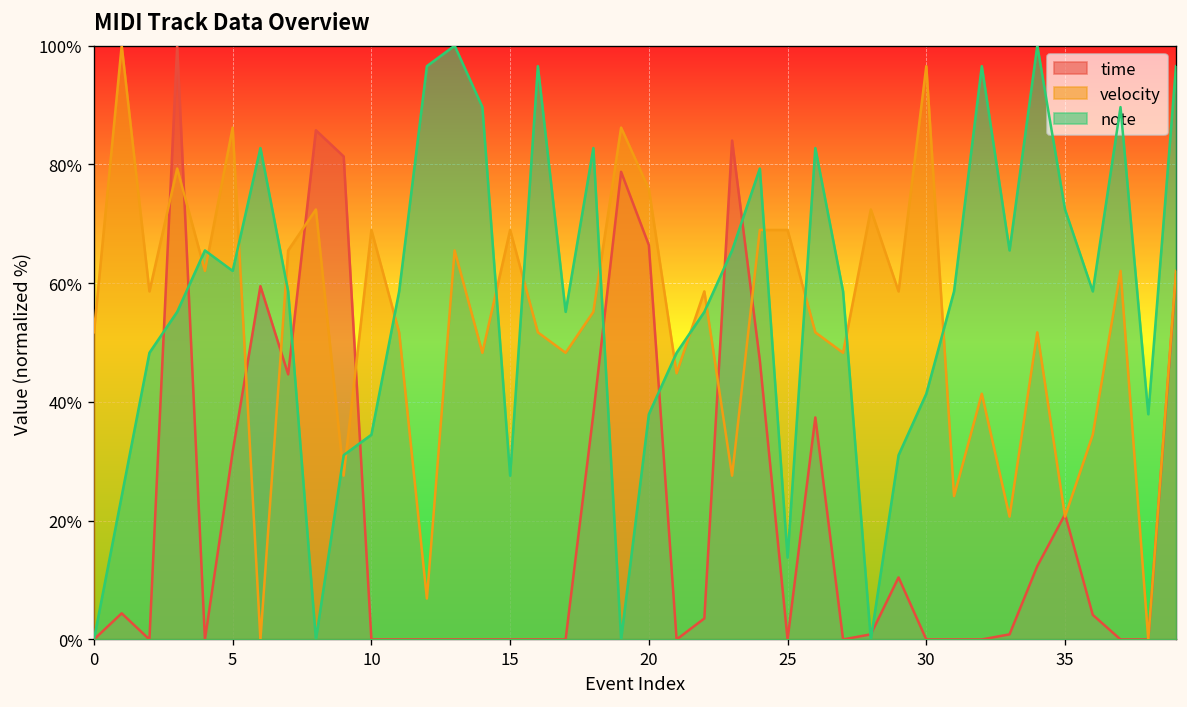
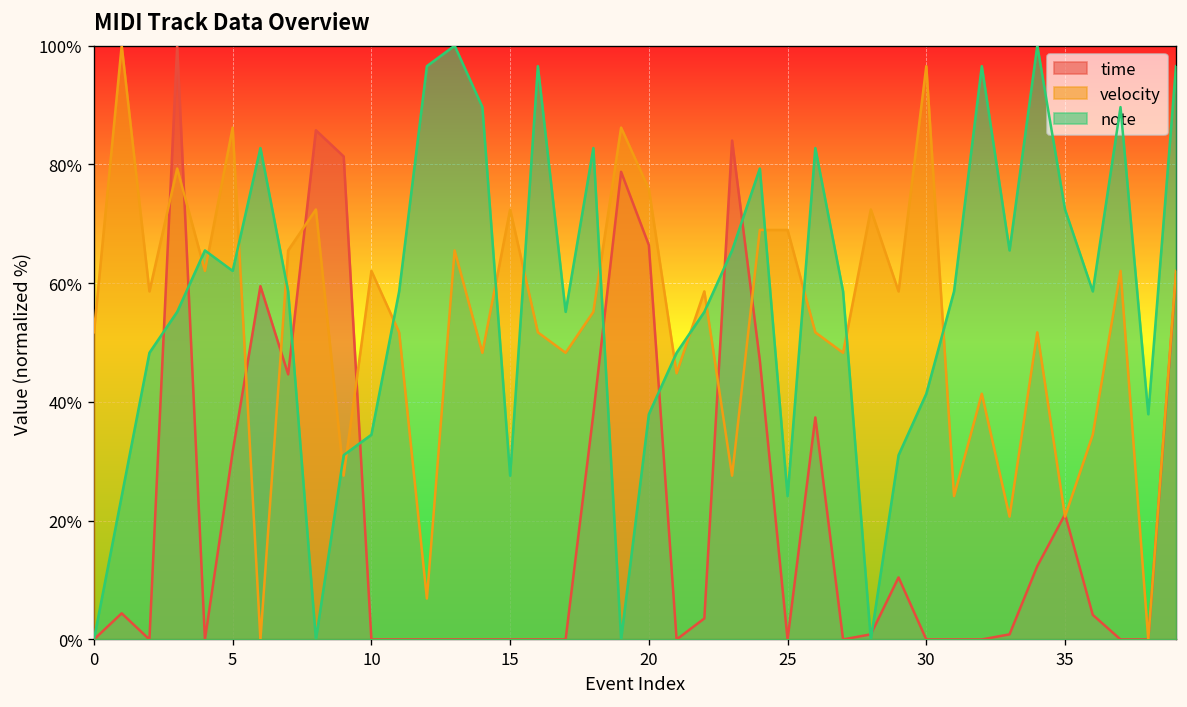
velocity, 10: 69% -> 62%
velocity, 15: 69% -> 72%
note, 25: 14% -> 24%
